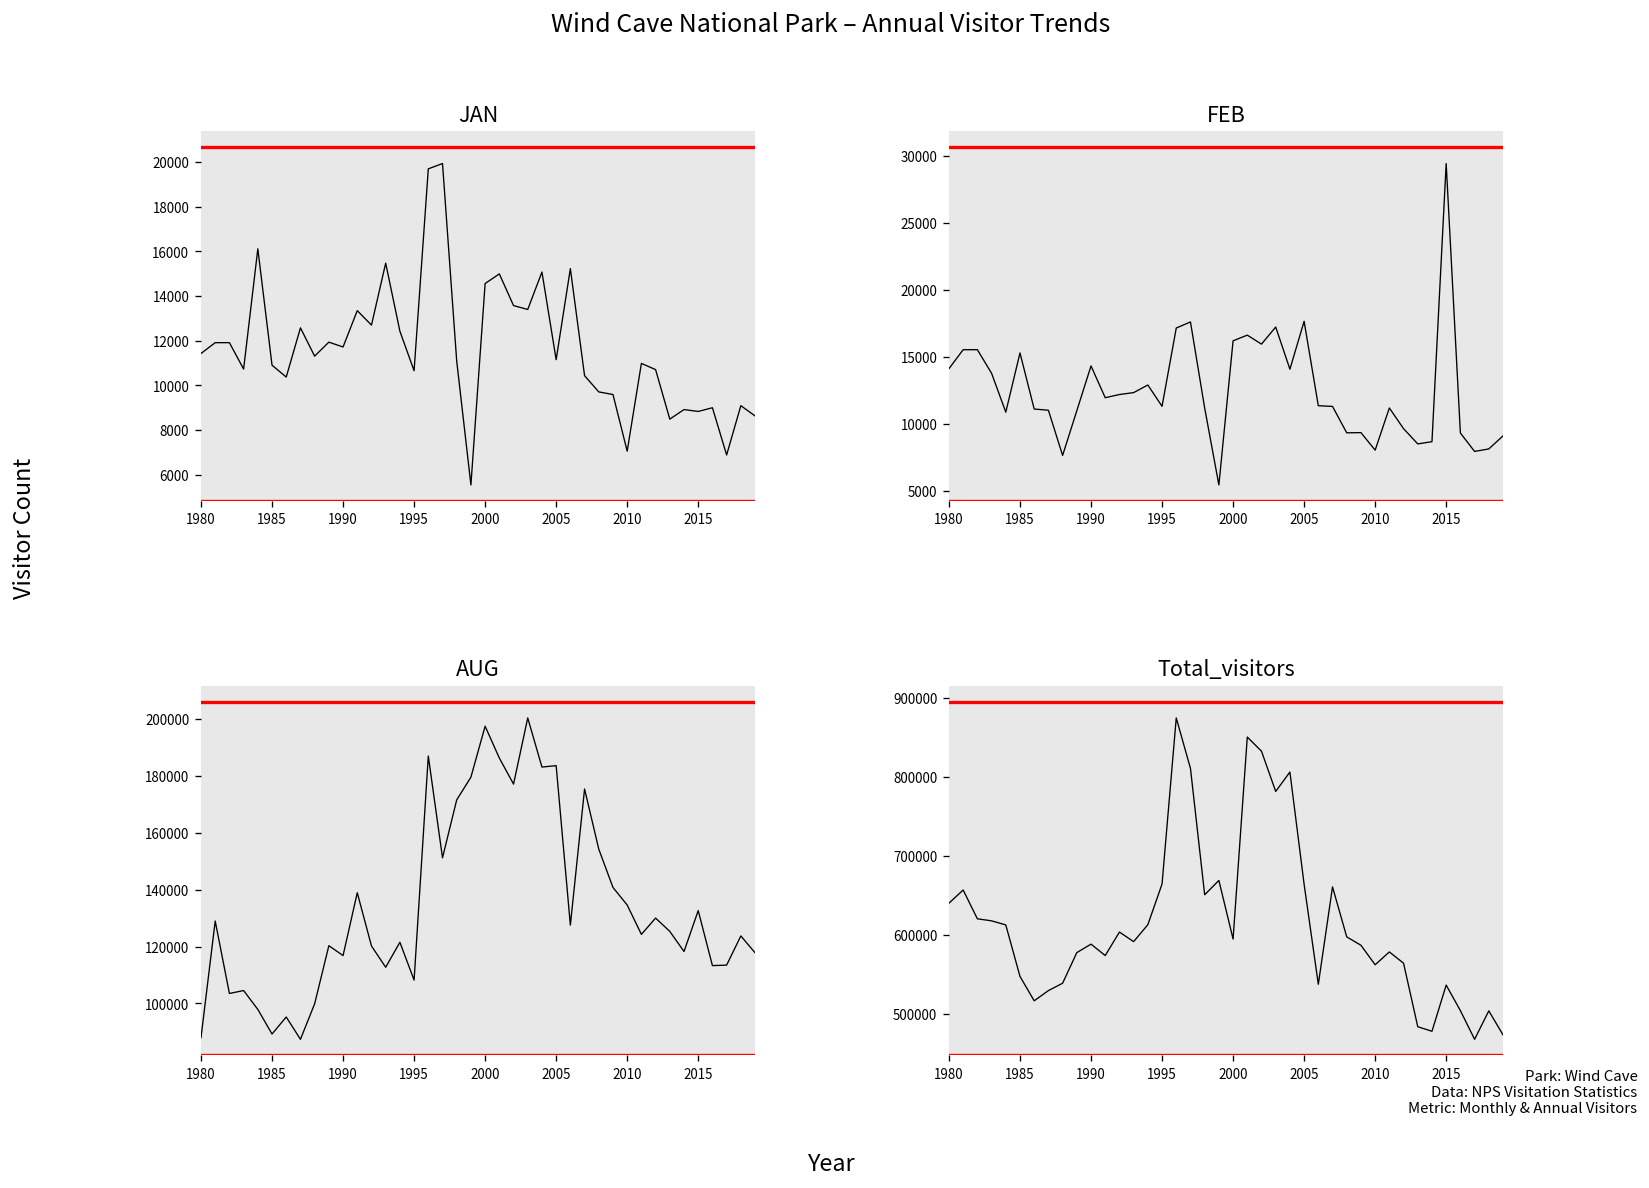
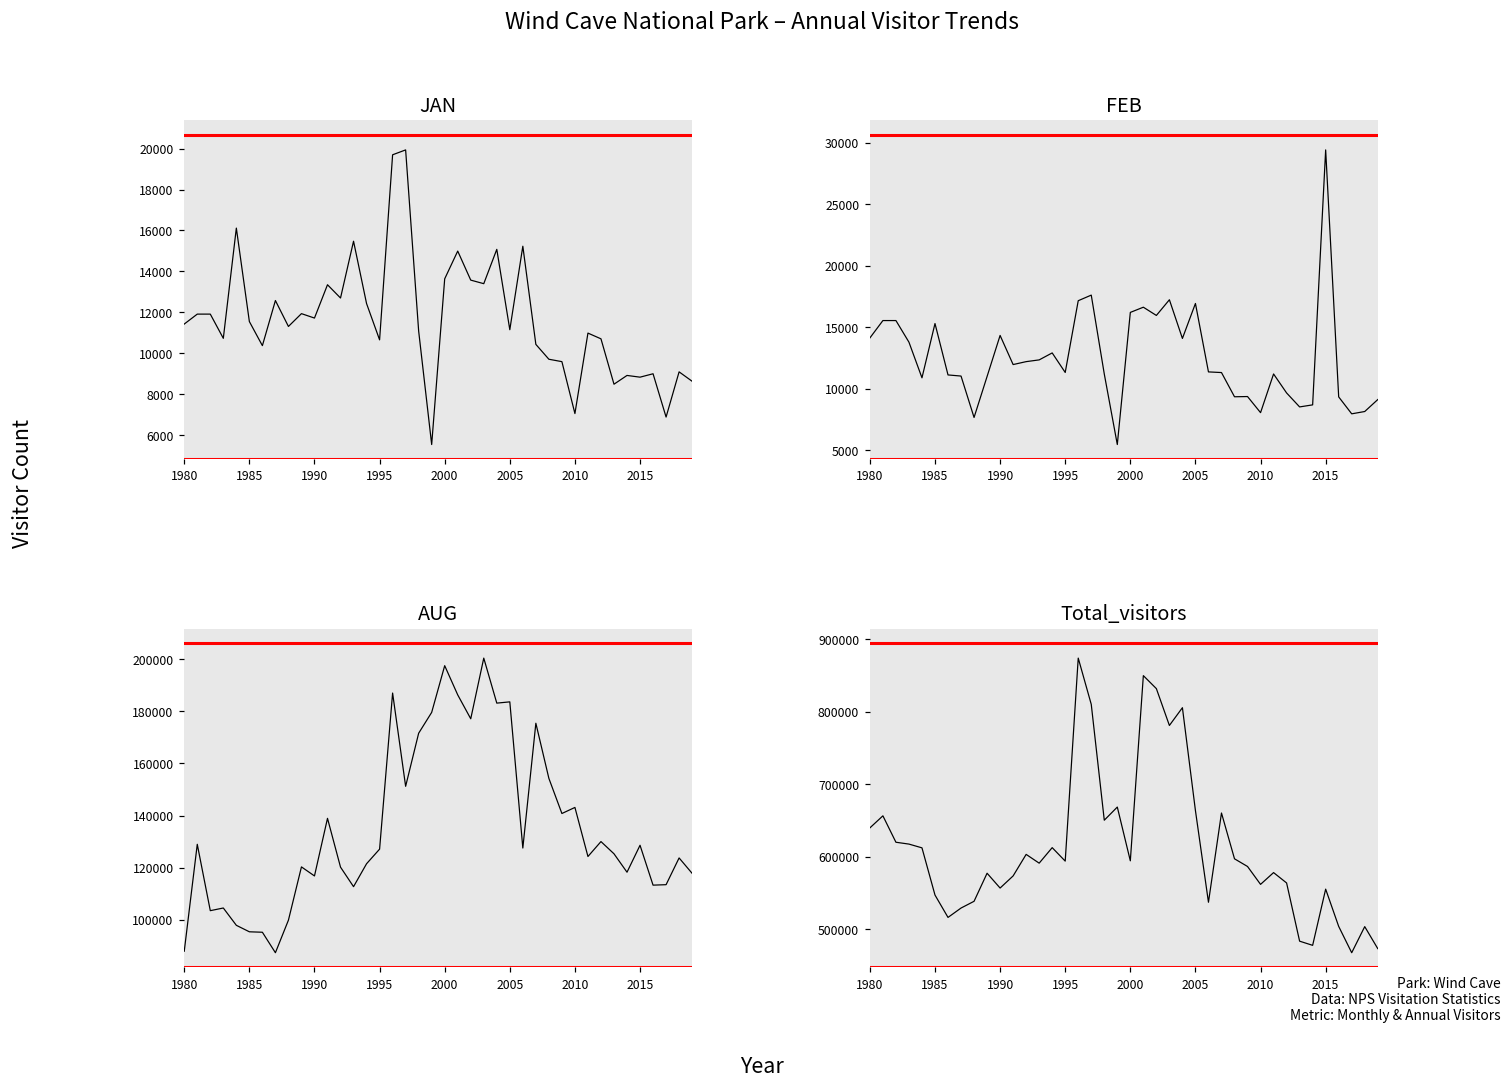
JAN, 1985: 10900 -> 11600
JAN, 2000: 14600 -> 13600
FEB, 2005: 17700 -> 16900
AUG, 1985: 89000 -> 95000
AUG, 1995: 108000 -> 127000
AUG, 2010: 135000 -> 143000
AUG, 2015: 133000 -> 129000
Total_visitors, 1990: 590000 -> 560000
Total_visitors, 1995: 660000 -> 590000
Total_visitors, 2015: 540000 -> 560000
